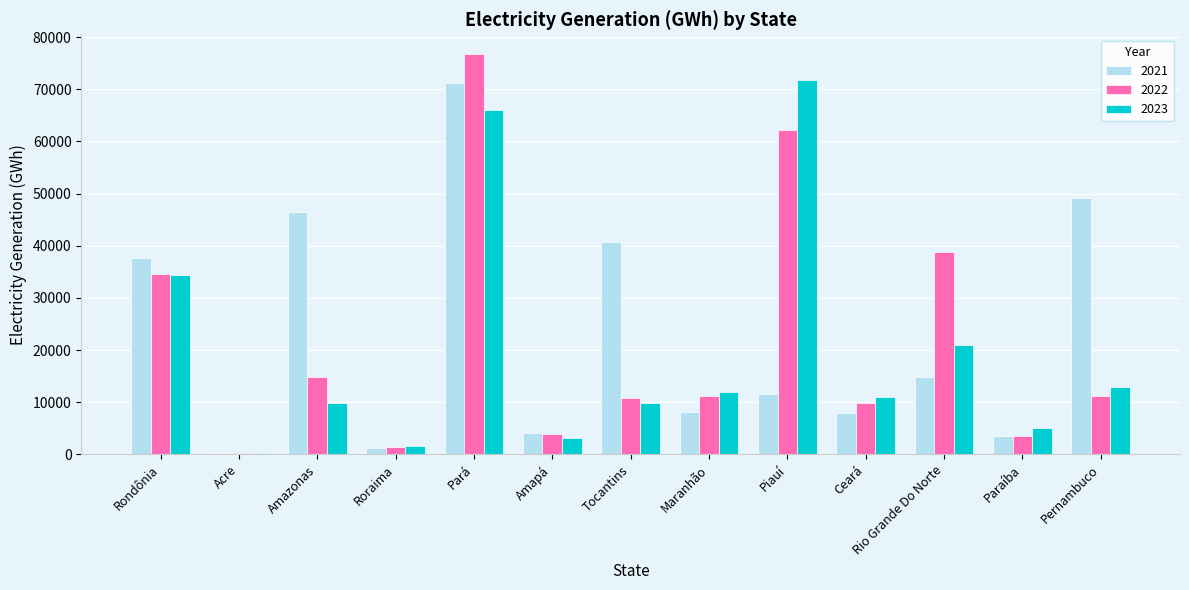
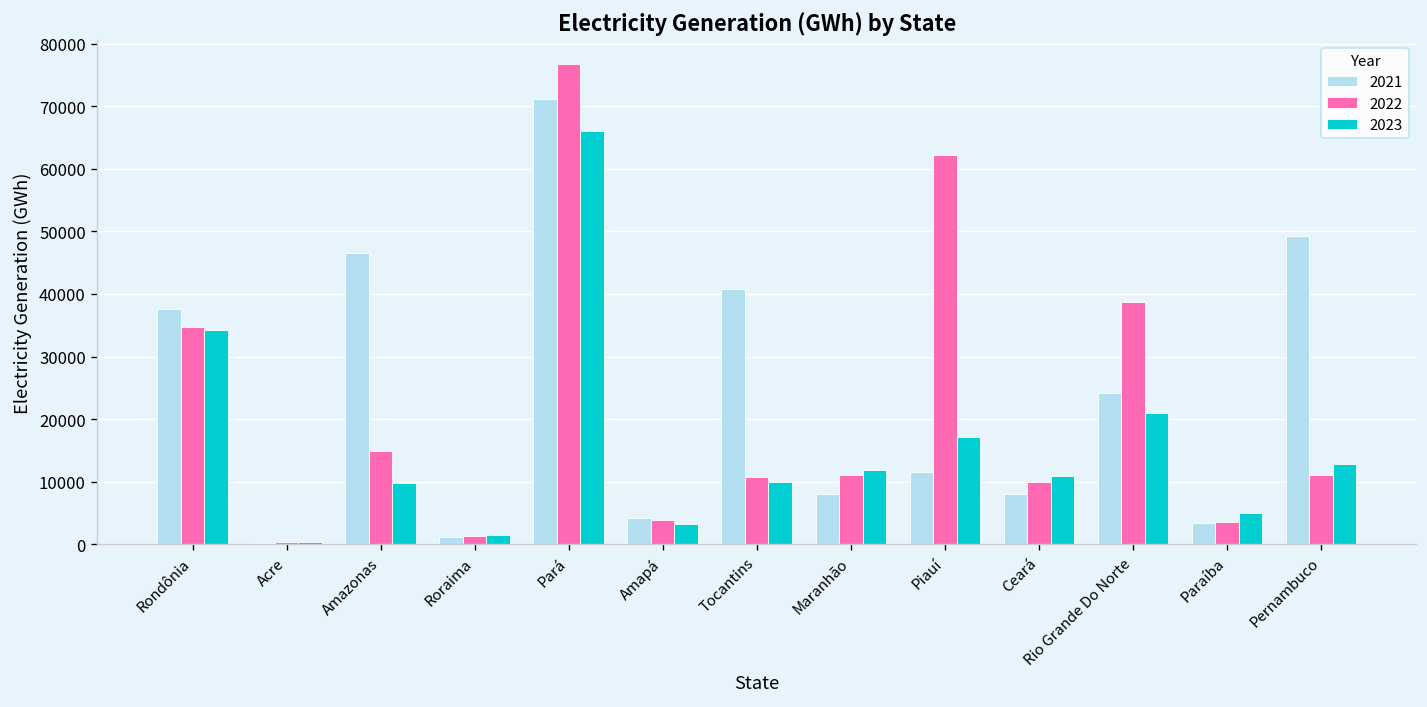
2023, Piauí: 72000 -> 17000
2021, Rio Grande Do Norte: 15000 -> 24000
